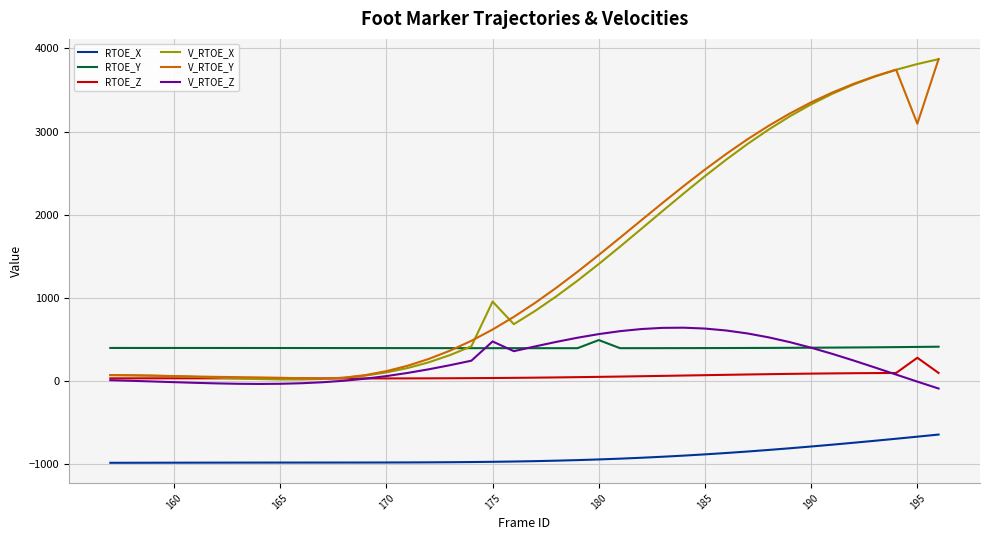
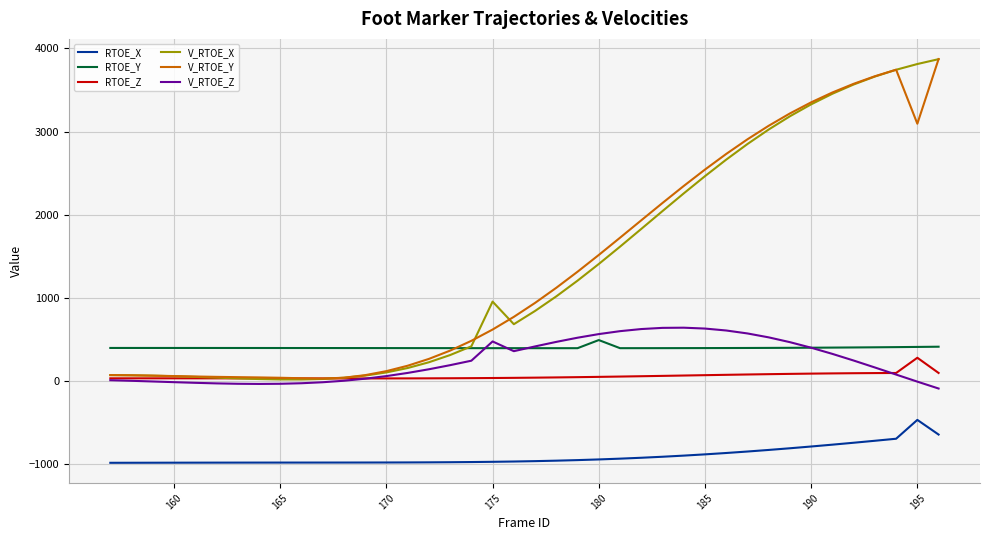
RTOE_X, 195: -700 -> -500
